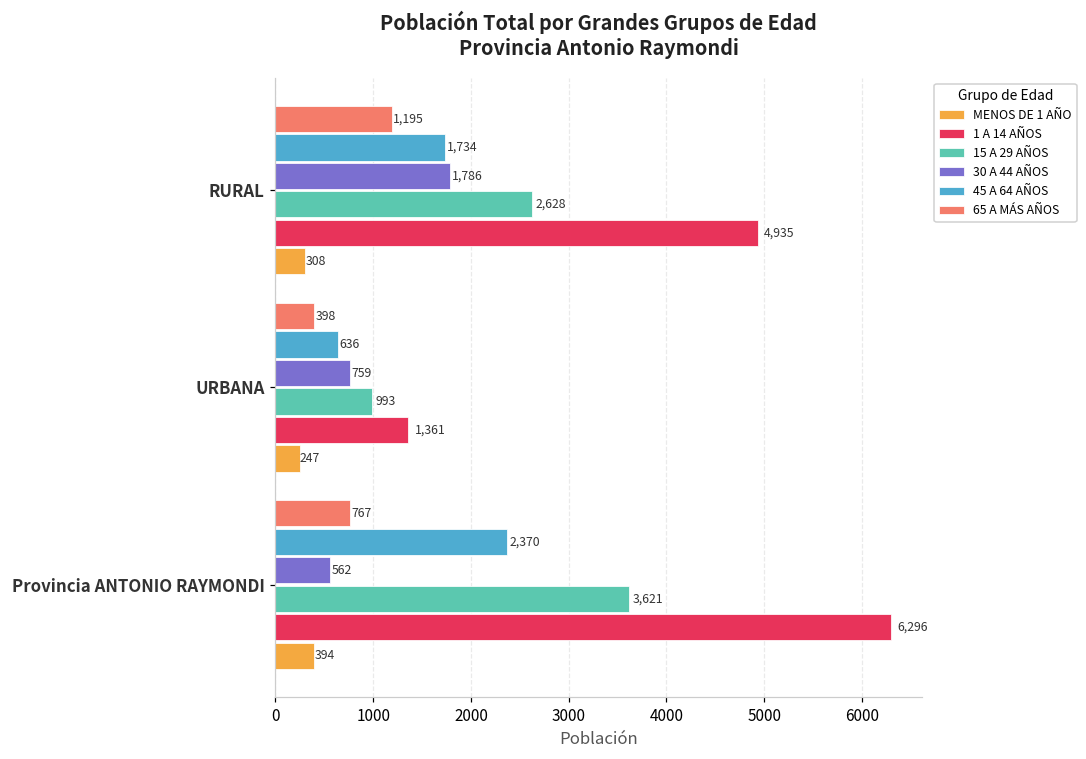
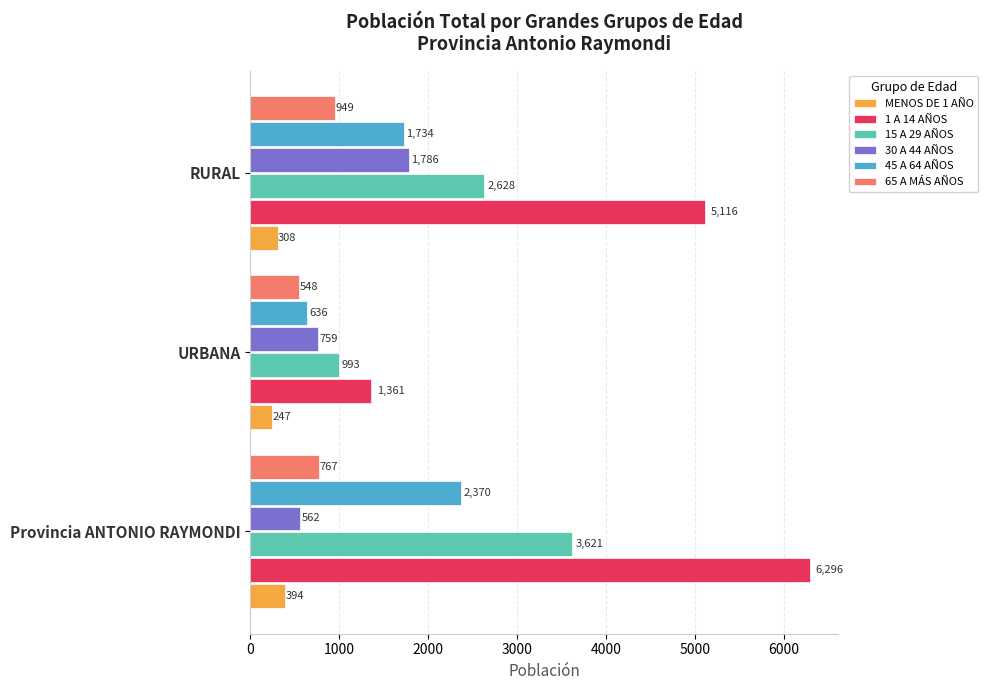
65 A MÁS AÑOS, RURAL: 1,195 -> 949
1 A 14 AÑOS, RURAL: 4,935 -> 5,116
65 A MÁS AÑOS, URBANA: 398 -> 548
